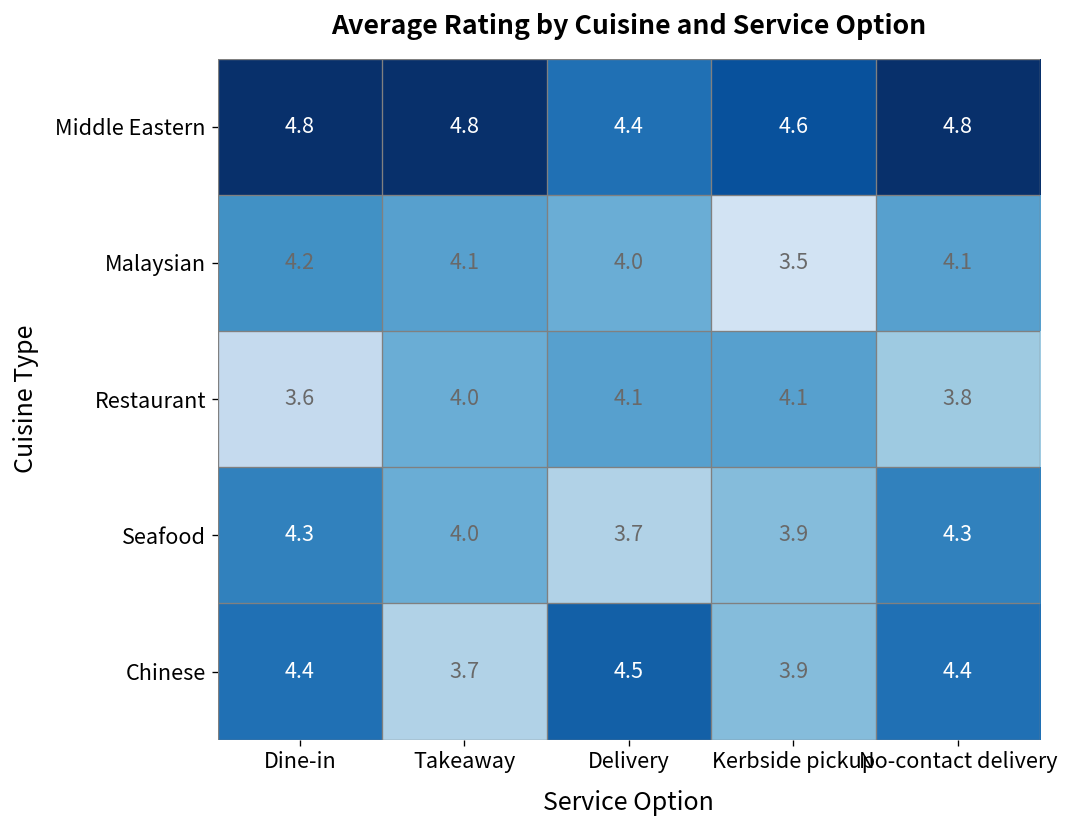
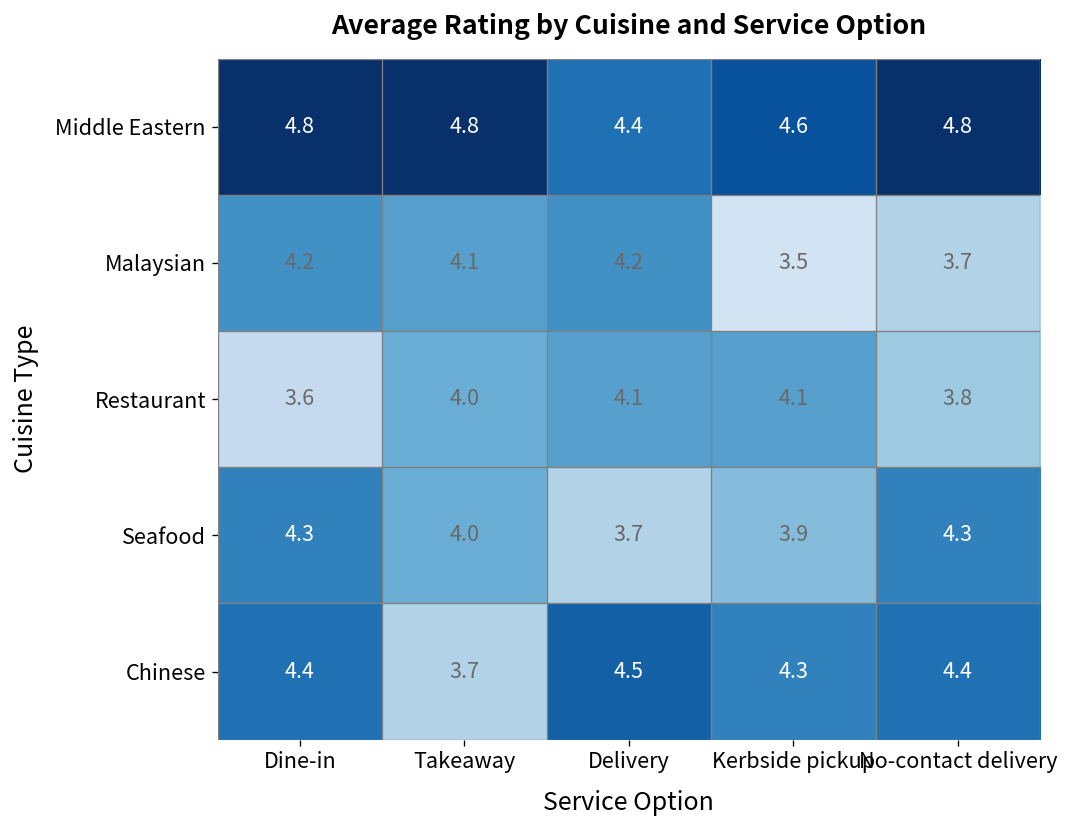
Malaysian, Delivery: 4.0 -> 4.2
Malaysian, No-contact delivery: 4.1 -> 3.7
Chinese, Kerbside pickup: 3.9 -> 4.3
